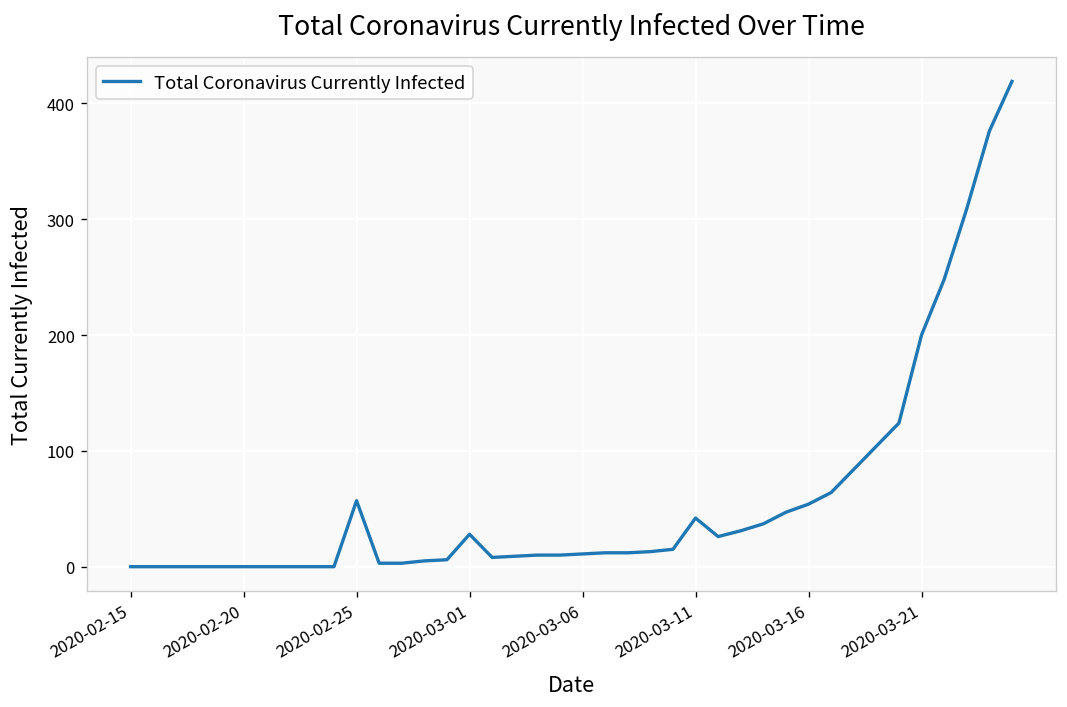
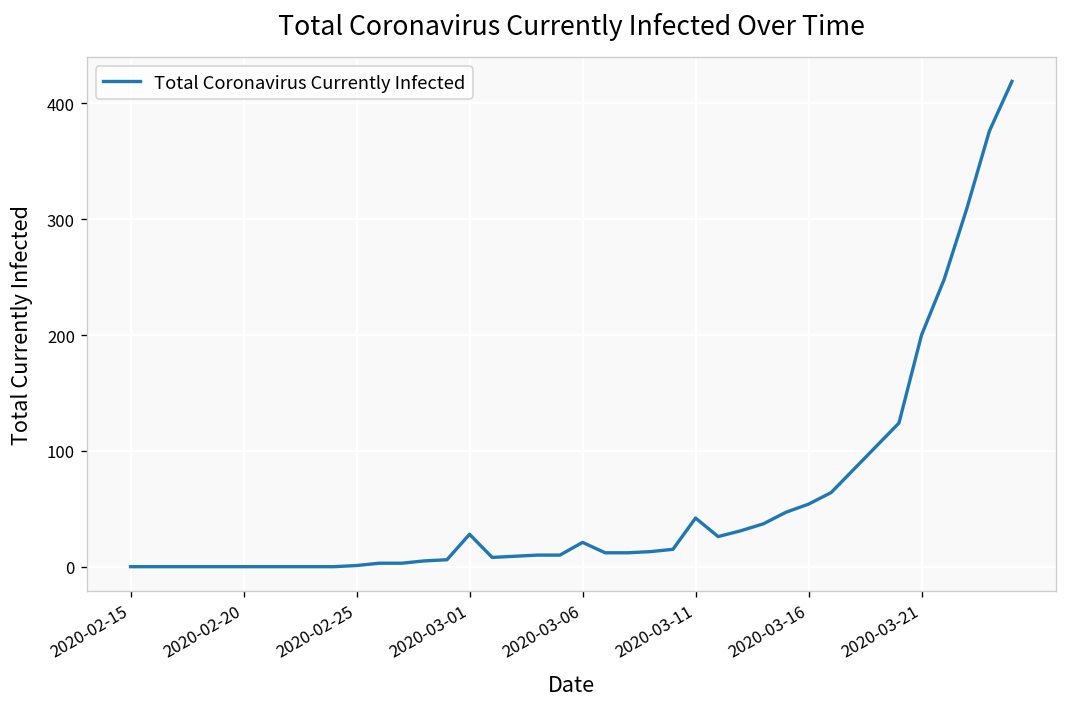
2020-02-25: 60 -> 0
2020-03-06: 10 -> 20
